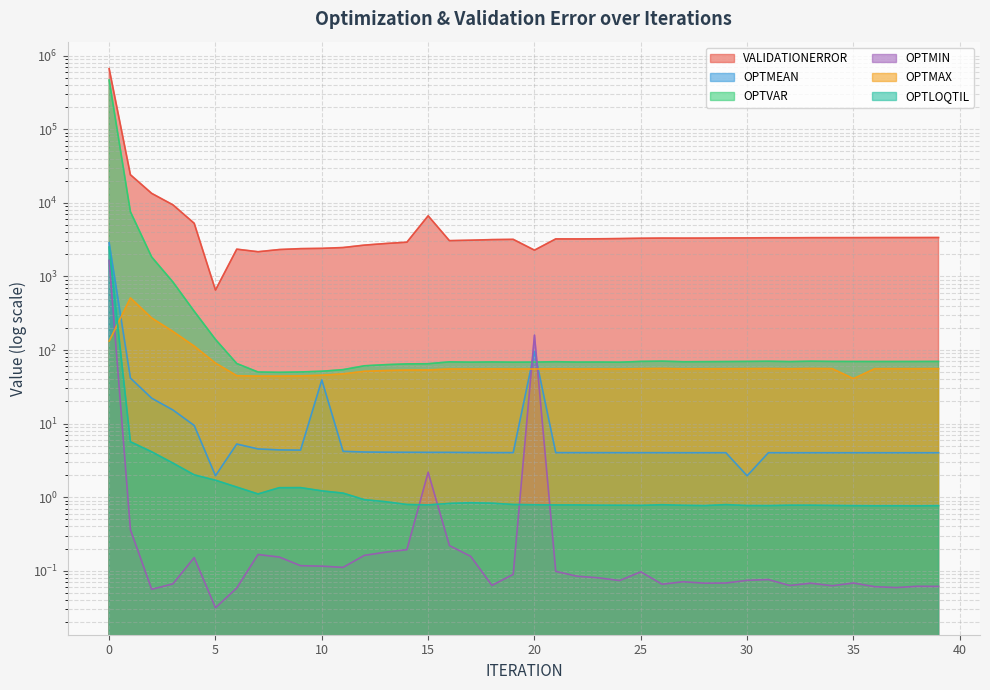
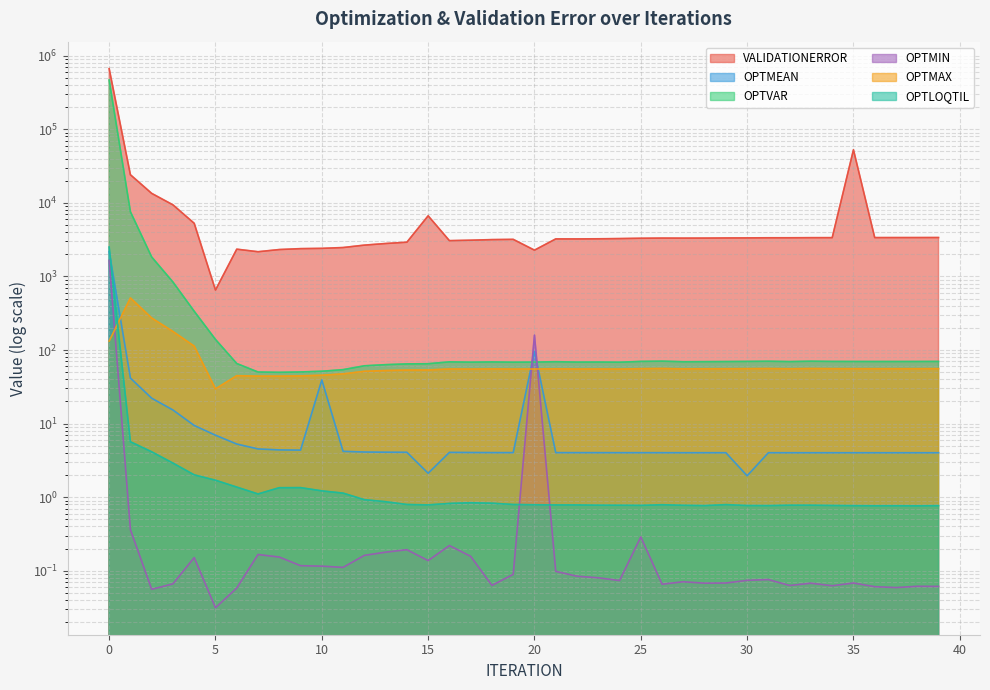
OPTMEAN, 0: 2900 -> 2200
OPTMEAN, 5: 2.0 -> 7
OPTMAX, 5: 70 -> 30
OPTMEAN, 15: 4 -> 2.1
OPTMIN, 15: 2.2 -> 0.14
OPTMIN, 25: 0.10 -> 0.29
VALIDATIONERROR, 35: 3000 -> 50000
OPTMAX, 35: 40 -> 60
